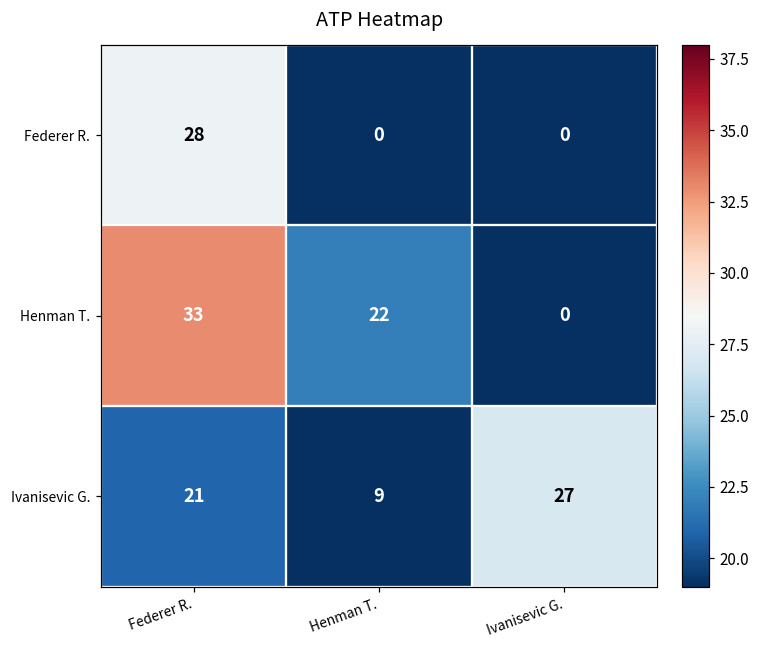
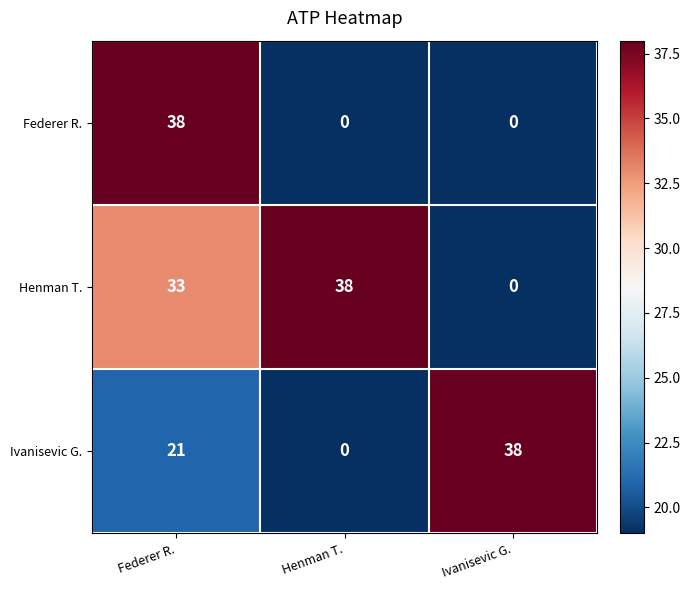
Federer R., Federer R.: 28 -> 38
Henman T., Henman T.: 22 -> 38
Ivanisevic G., Henman T.: 9 -> 0
Ivanisevic G., Ivanisevic G.: 27 -> 38
